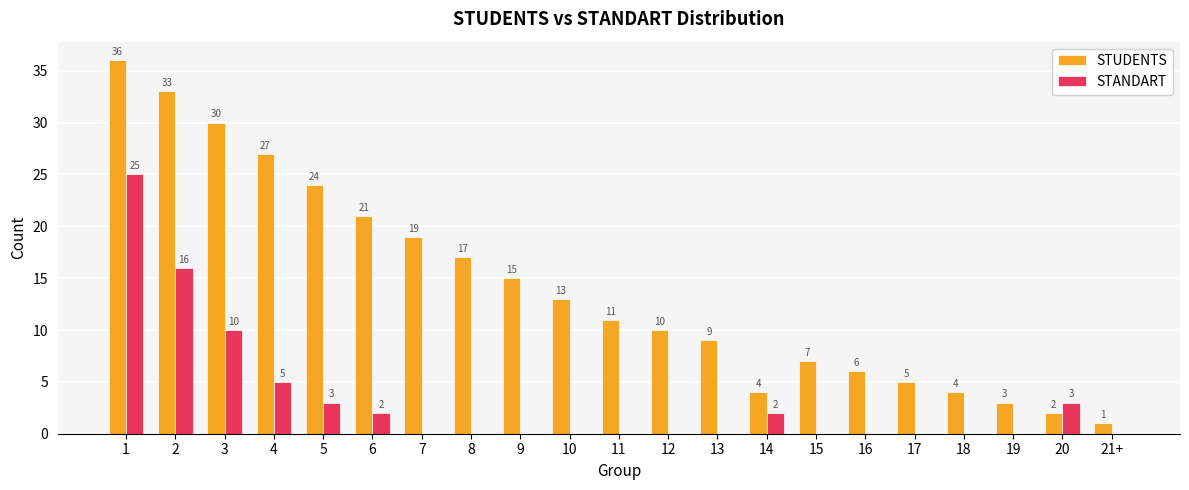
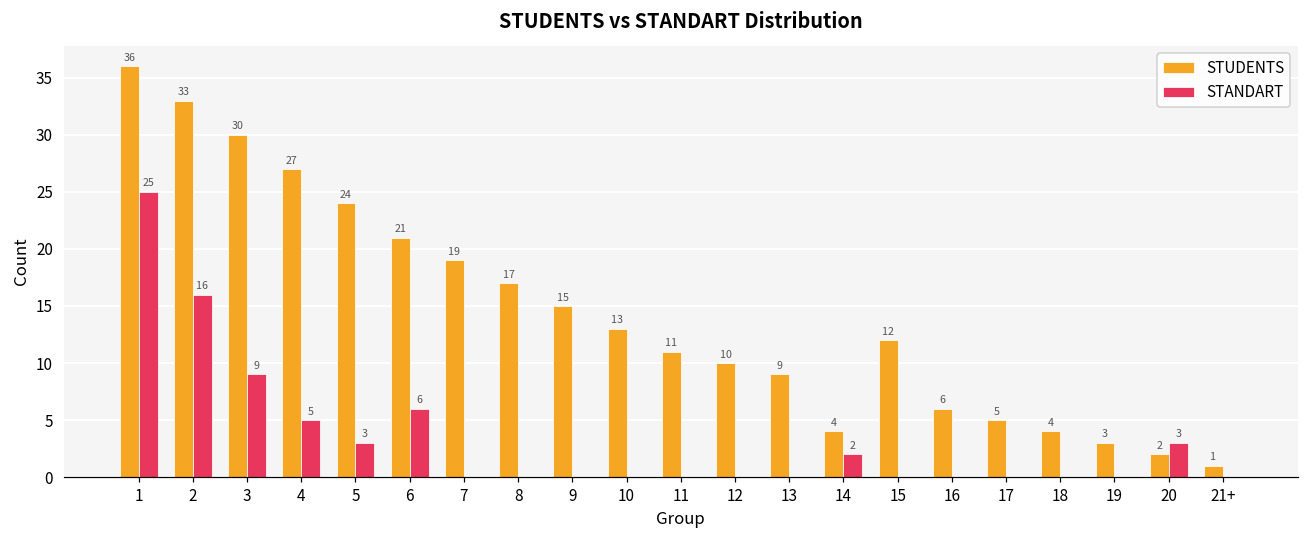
STANDART, 3: 10 -> 9
STANDART, 6: 2 -> 6
STUDENTS, 15: 7 -> 12
